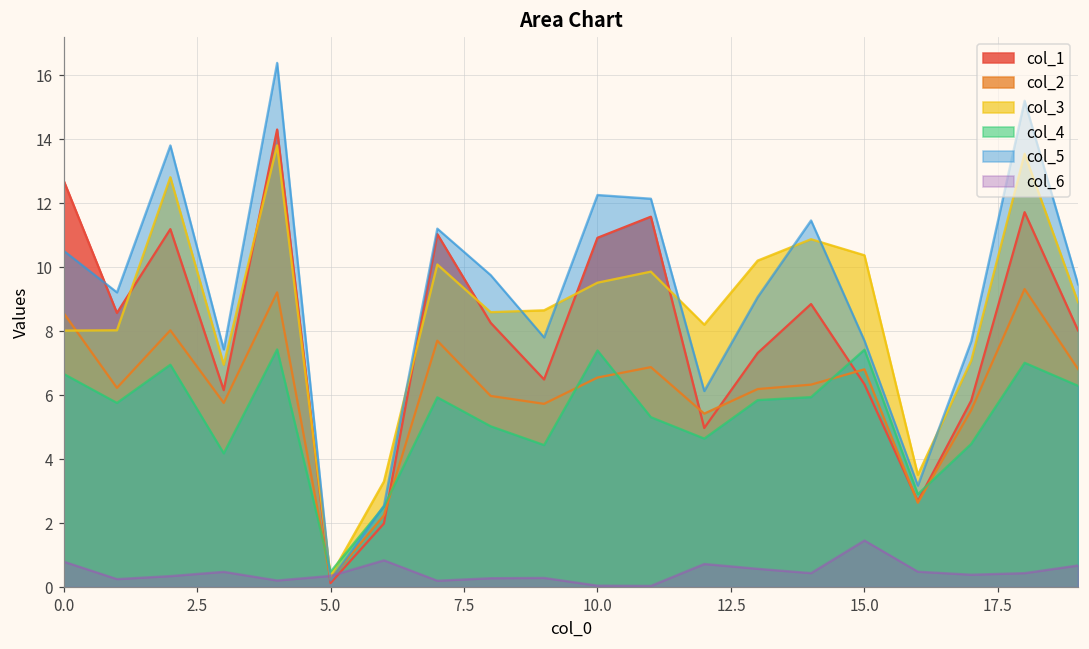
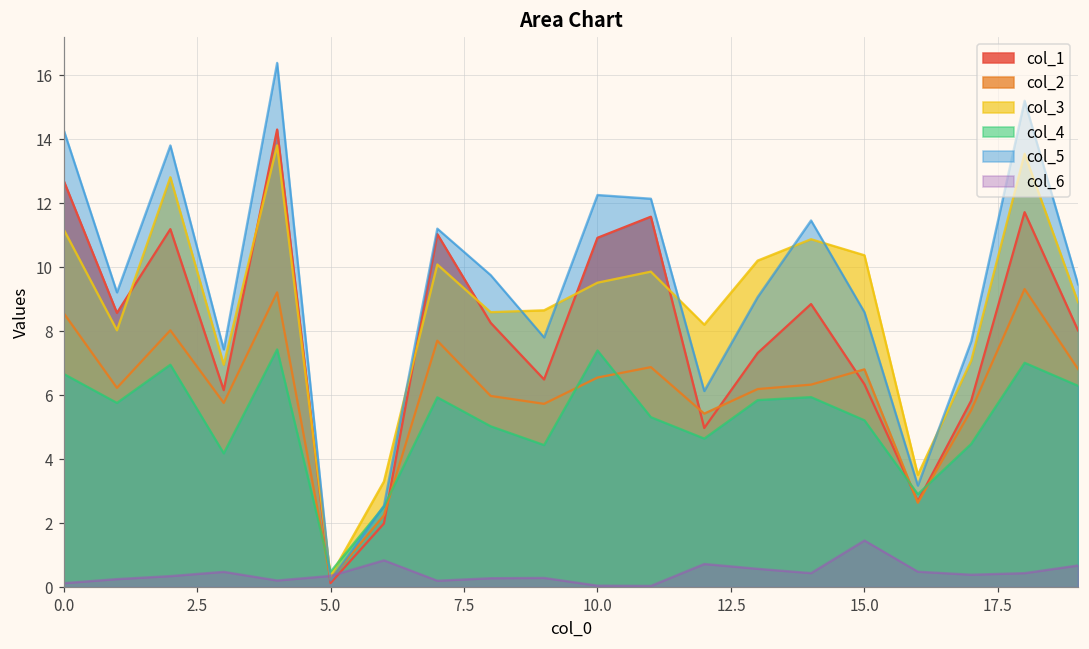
col_3, 0.0: 8.0 -> 11.2
col_5, 0.0: 10.5 -> 14.3
col_6, 0.0: 0.8 -> 0.1
col_4, 15.0: 7.4 -> 5.2
col_5, 15.0: 7.7 -> 8.6
